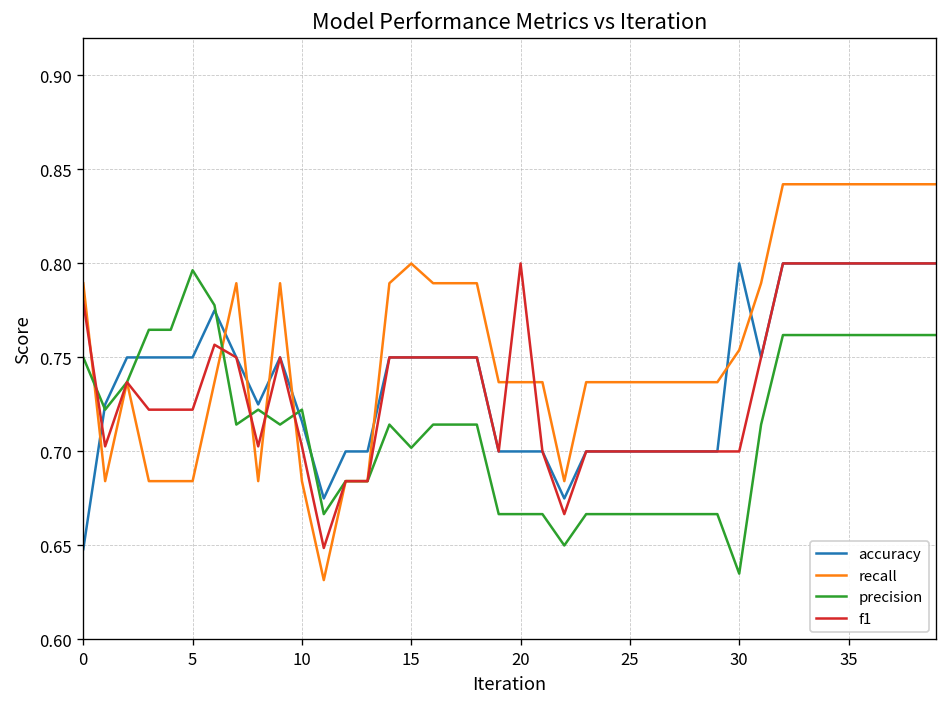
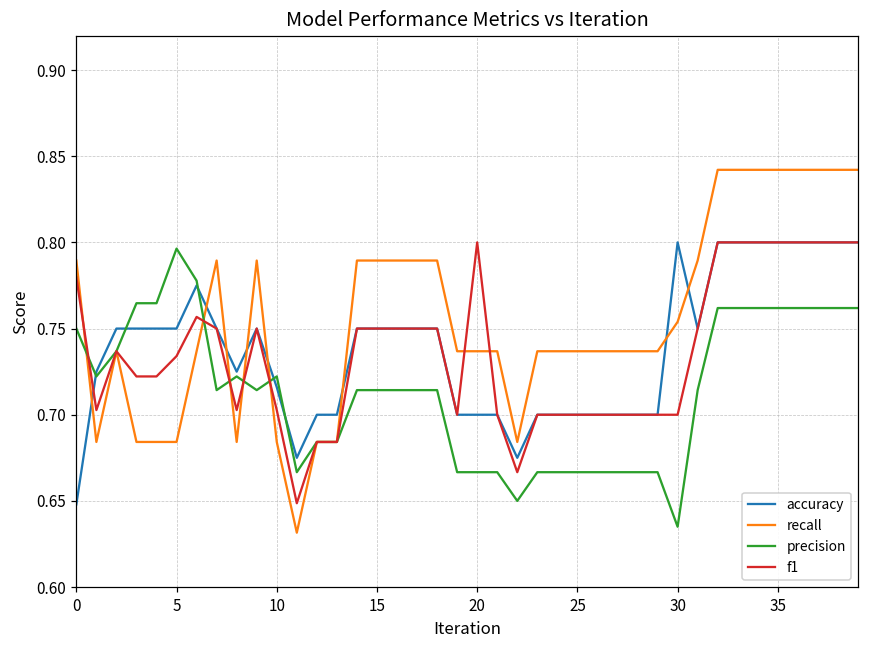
f1, 5: 0.722 -> 0.734
recall, 15: 0.800 -> 0.789
precision, 15: 0.702 -> 0.714
